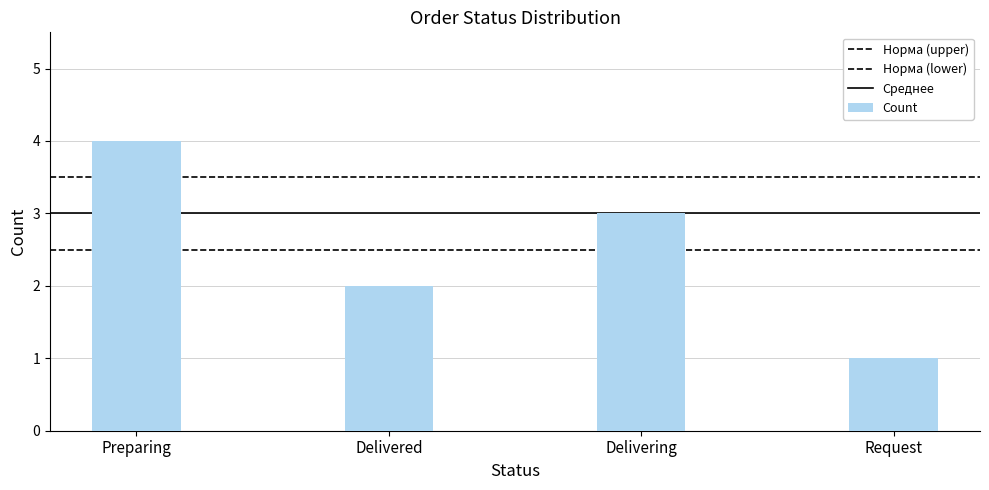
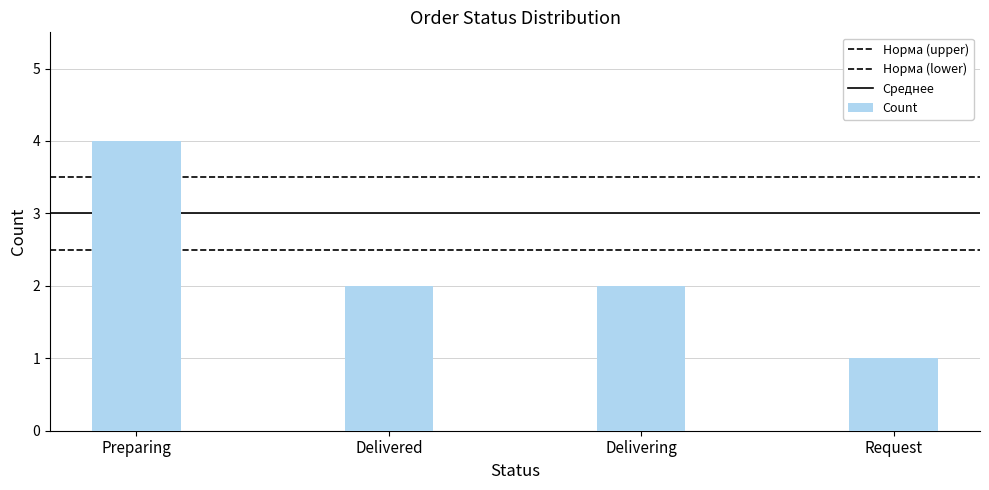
Delivering: 3 -> 2
